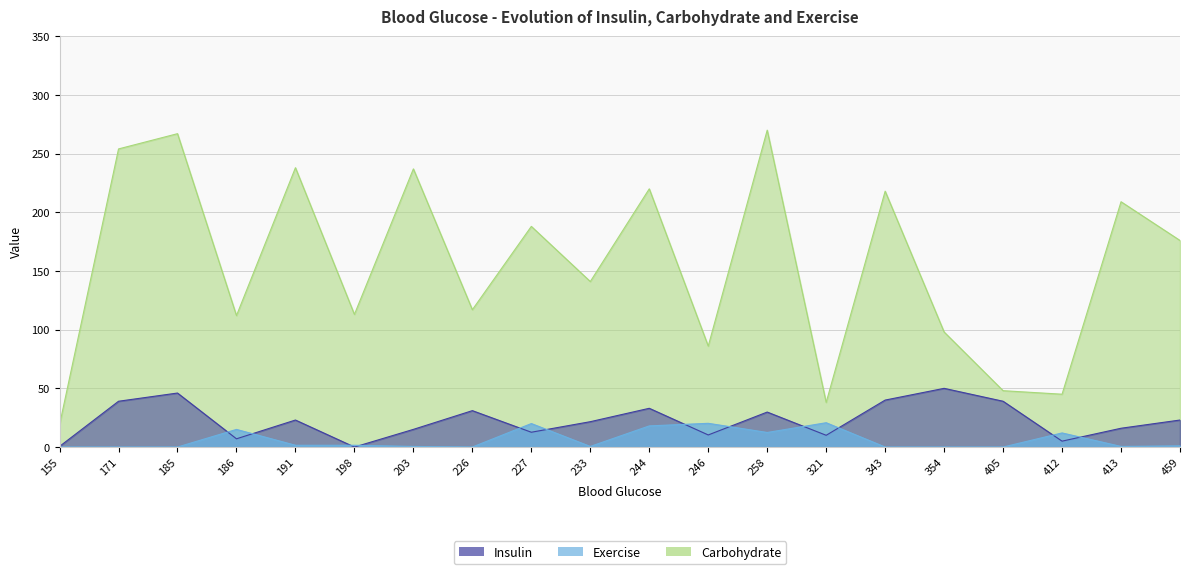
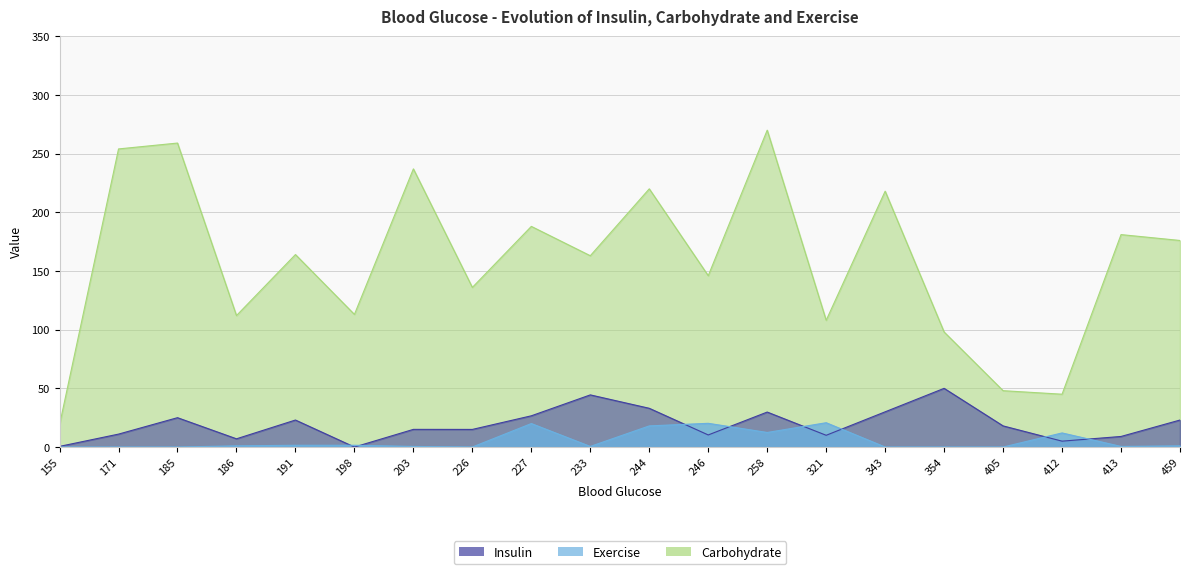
Insulin, 171: 39 -> 11
Carbohydrate, 185: 267 -> 259
Insulin, 185: 46 -> 25
Exercise, 186: 15 -> 1
Carbohydrate, 191: 238 -> 164
Carbohydrate, 226: 117 -> 136
Insulin, 226: 31 -> 15
Insulin, 227: 13 -> 27
Carbohydrate, 233: 141 -> 163
Insulin, 233: 22 -> 44
Carbohydrate, 246: 86 -> 146
Carbohydrate, 321: 38 -> 108
Insulin, 343: 40 -> 30
Insulin, 405: 39 -> 18
Carbohydrate, 413: 209 -> 181
Insulin, 413: 16 -> 9
